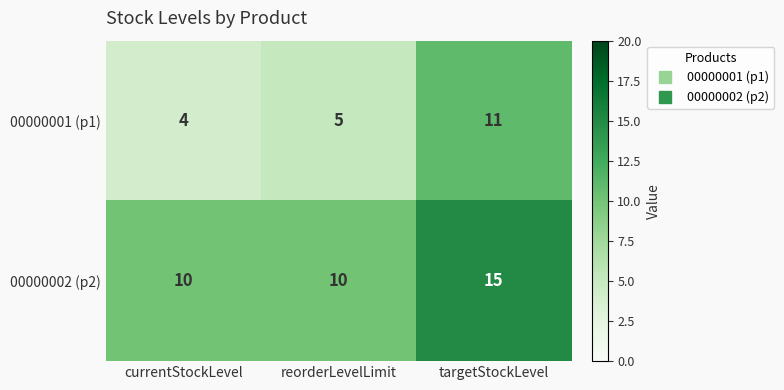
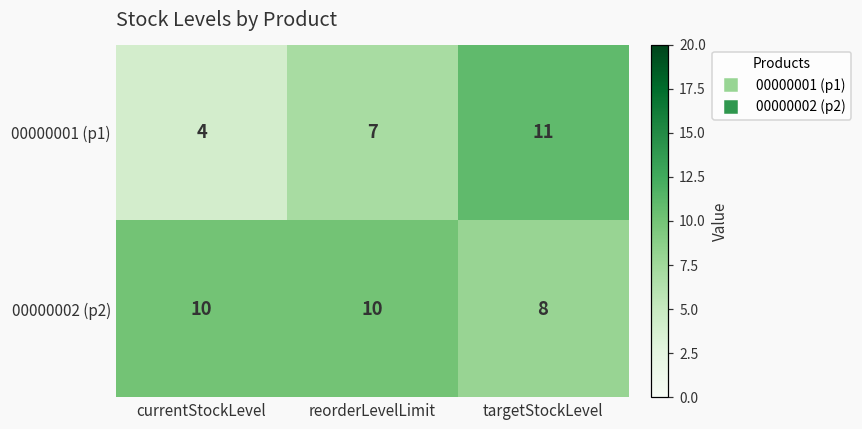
00000001 (p1), reorderLevelLimit: 5 -> 7
00000002 (p2), targetStockLevel: 15 -> 8
